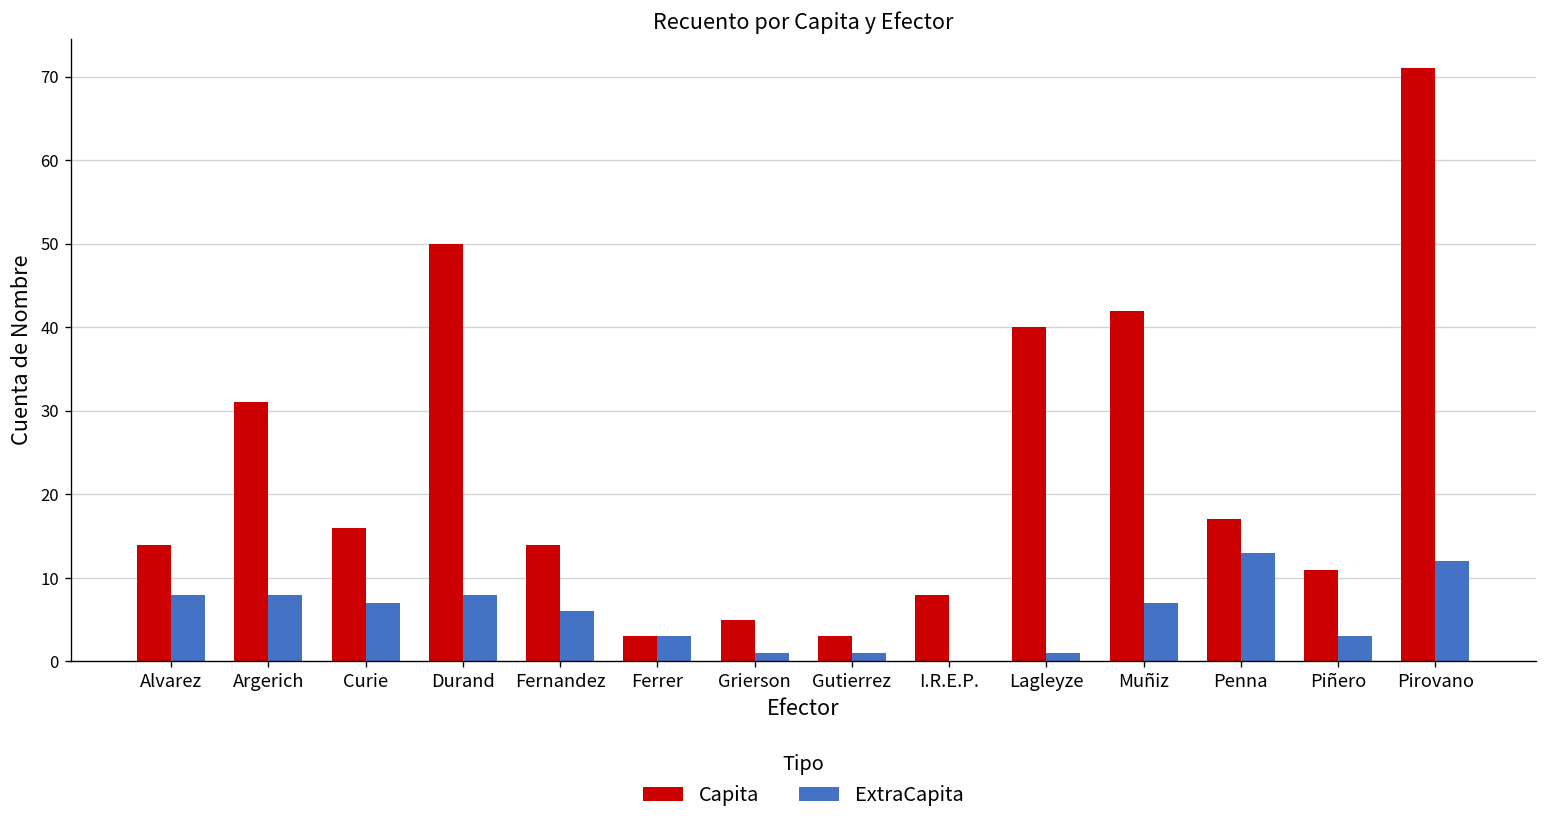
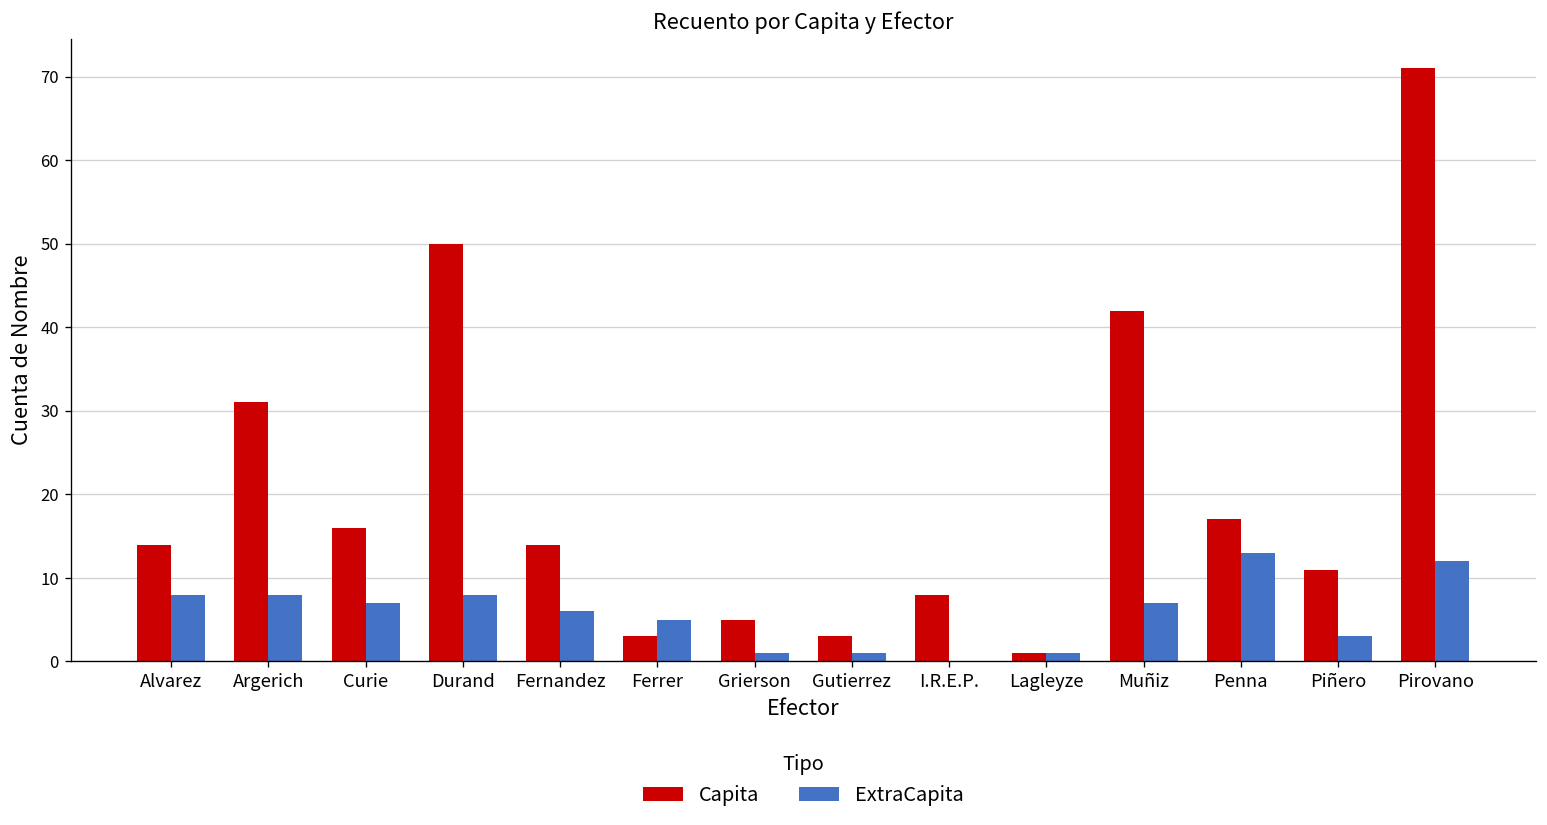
ExtraCapita, Ferrer: 3 -> 5
Capita, Lagleyze: 40 -> 1
